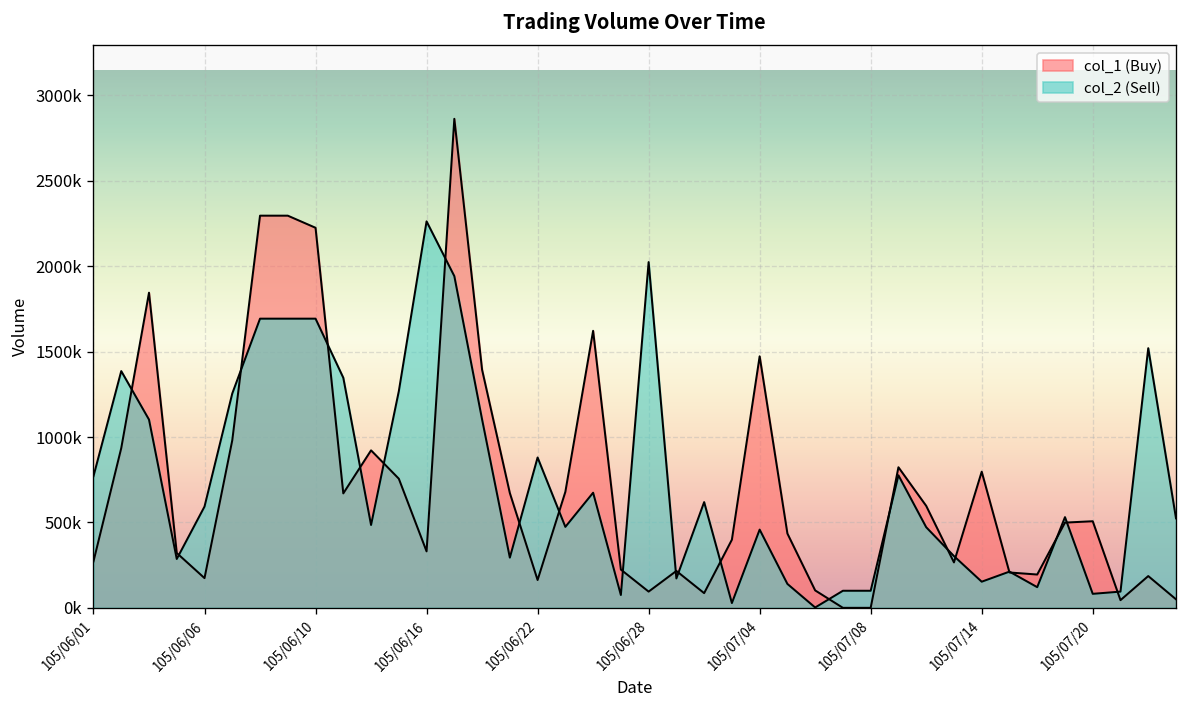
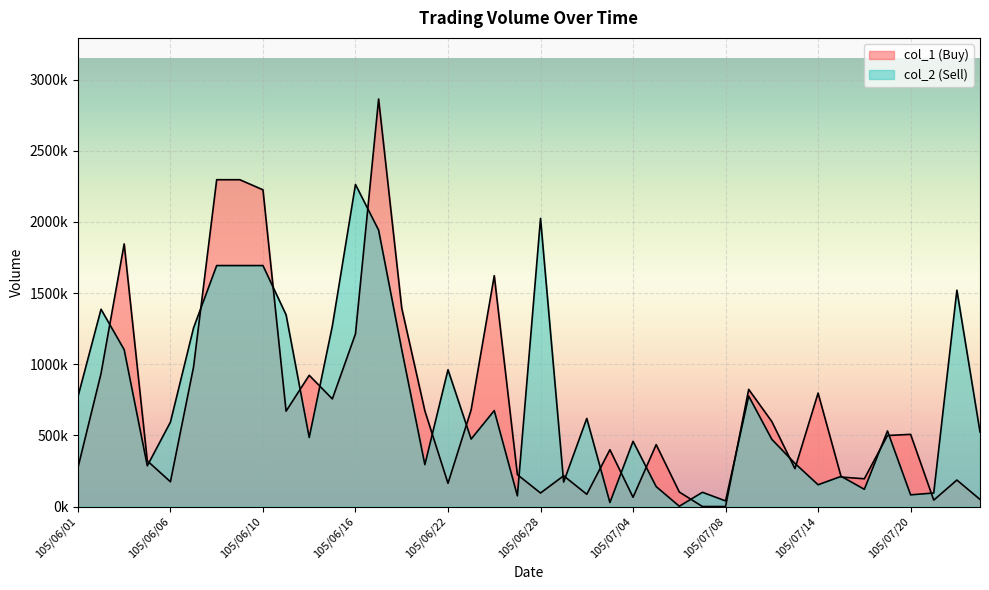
col_1 (Buy), 105/06/16: 330000 -> 1210000
col_2 (Sell), 105/06/22: 880000 -> 960000
col_1 (Buy), 105/07/04: 1470000 -> 70000
col_2 (Sell), 105/07/08: 100000 -> 40000
